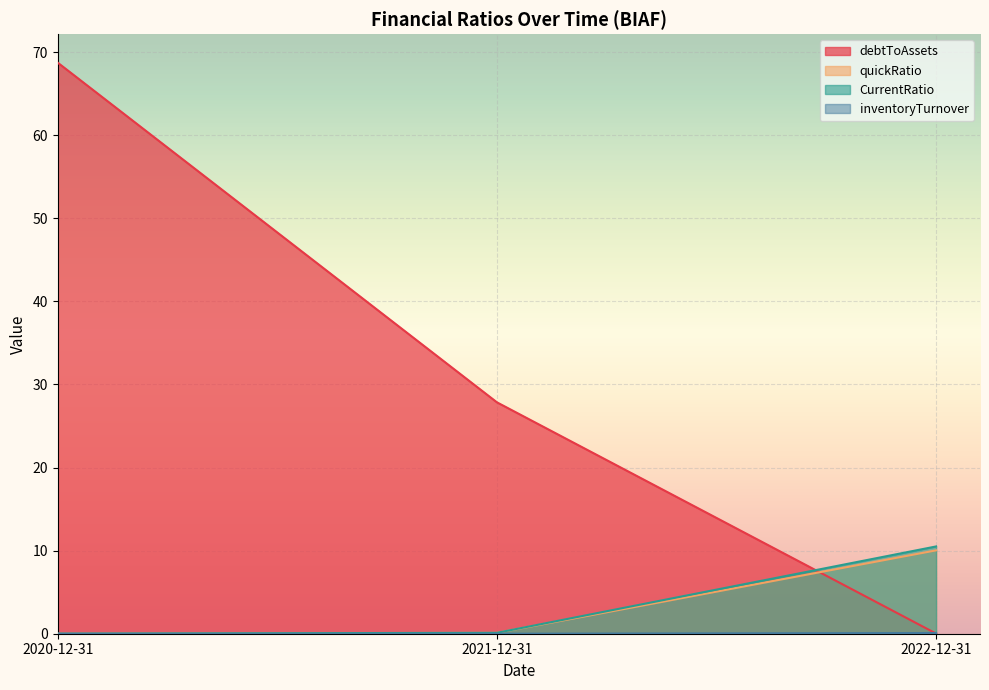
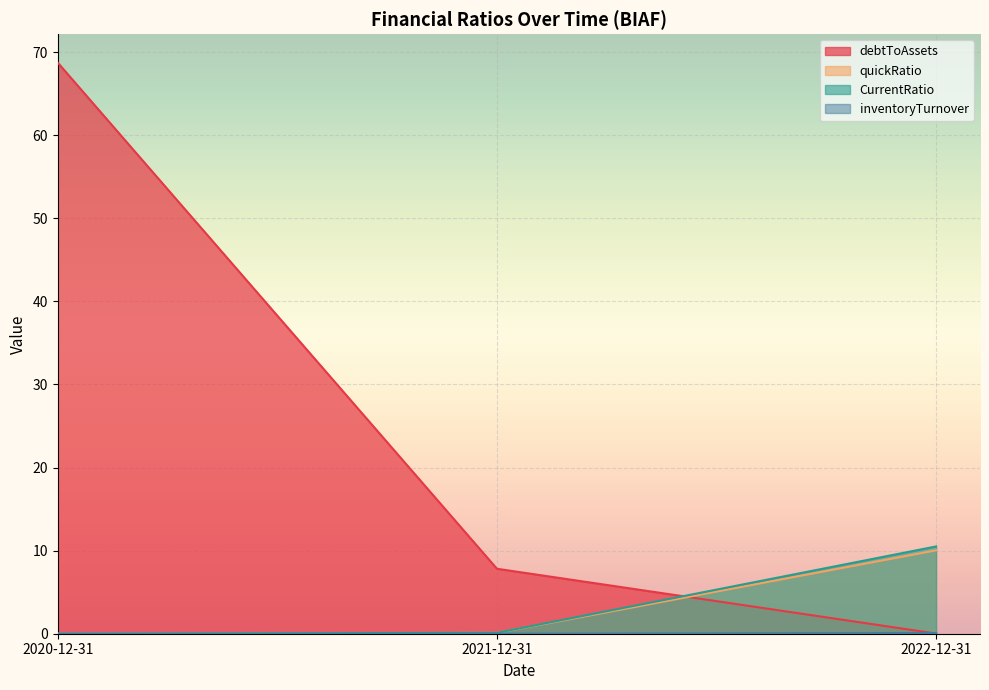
debtToAssets, 2021-12-31: 28 -> 8
